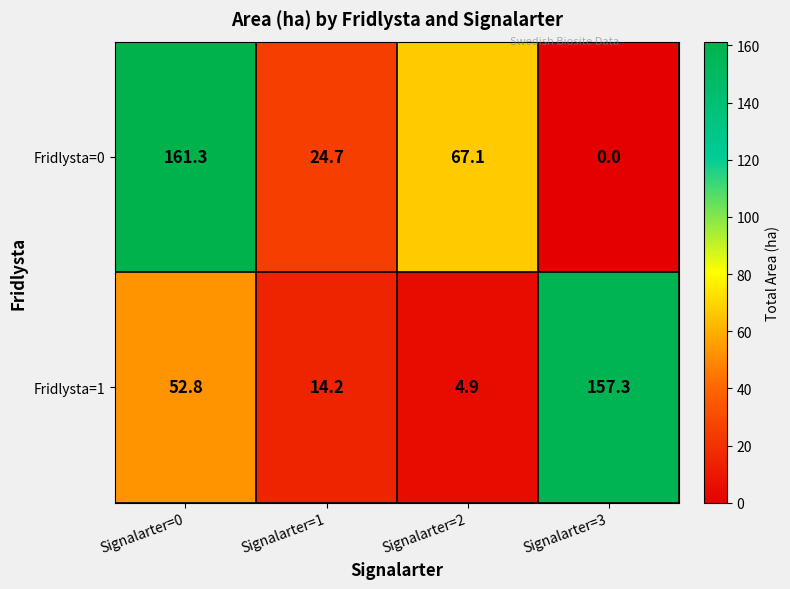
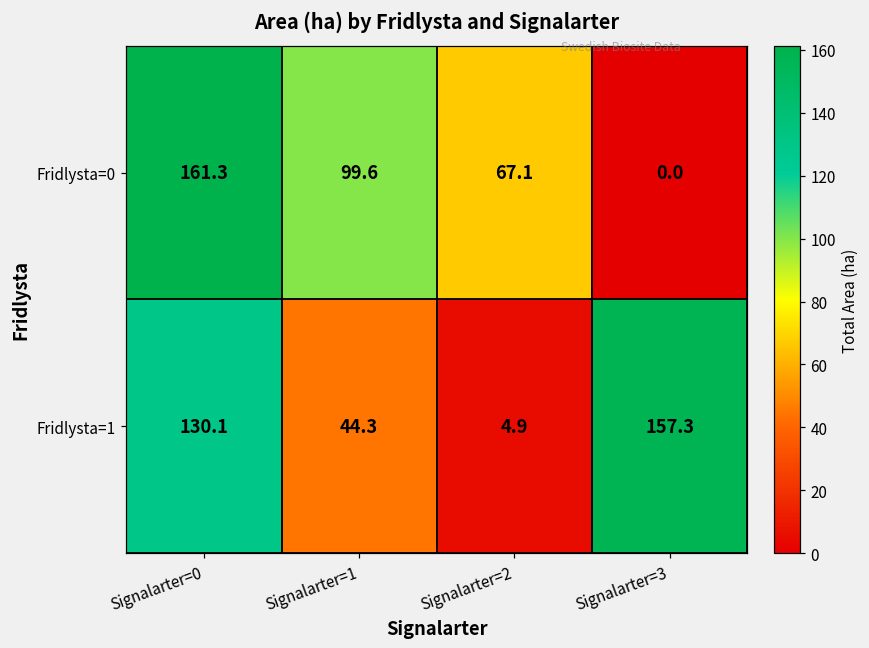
Fridlysta=0, Signalarter=1: 24.7 -> 99.6
Fridlysta=1, Signalarter=0: 52.8 -> 130.1
Fridlysta=1, Signalarter=1: 14.2 -> 44.3
